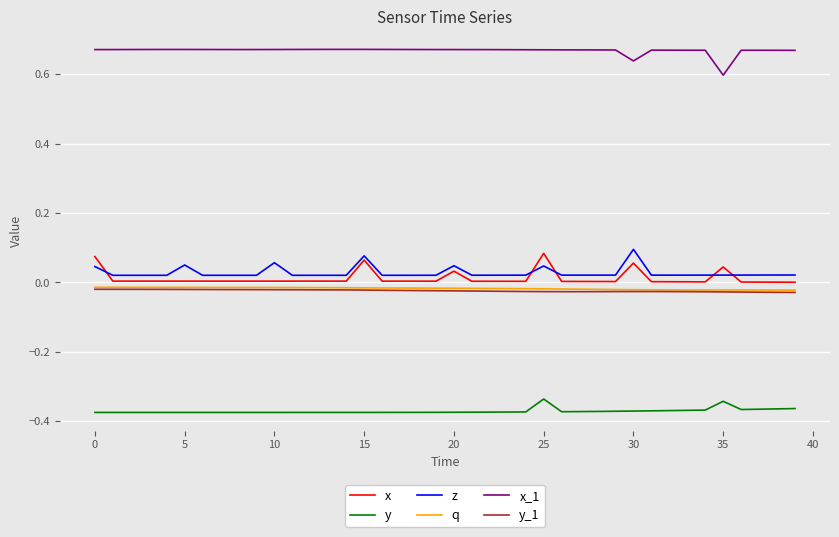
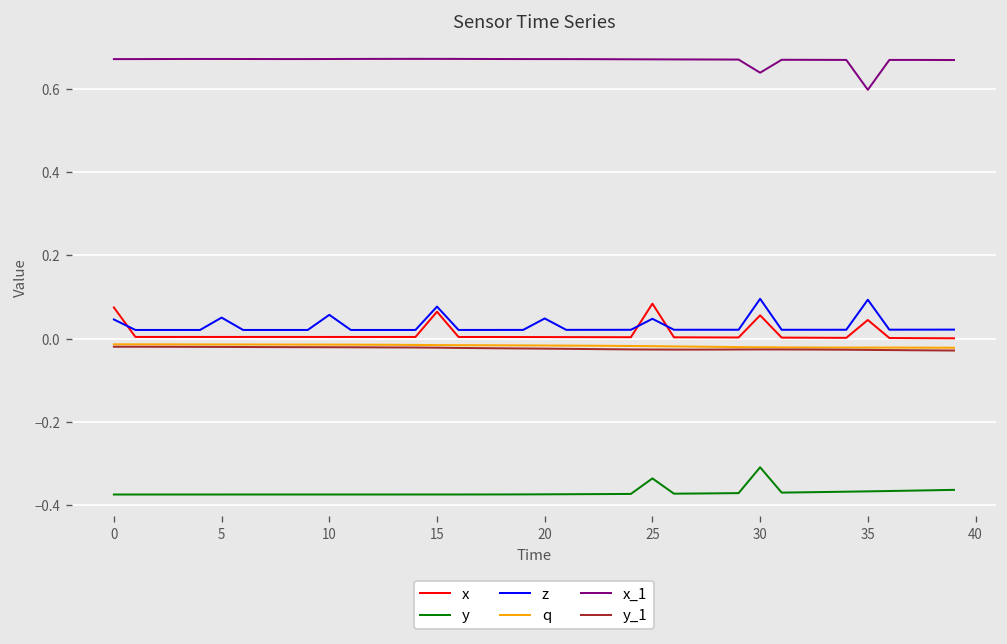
x, 20: 0.03 -> 0.00
y, 30: -0.37 -> -0.31
y, 35: -0.34 -> -0.37
z, 35: 0.02 -> 0.09
